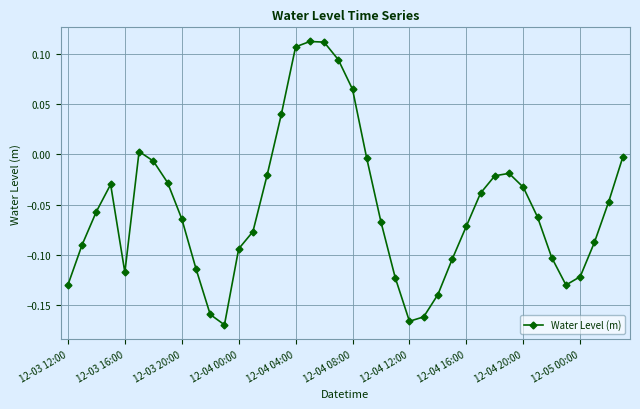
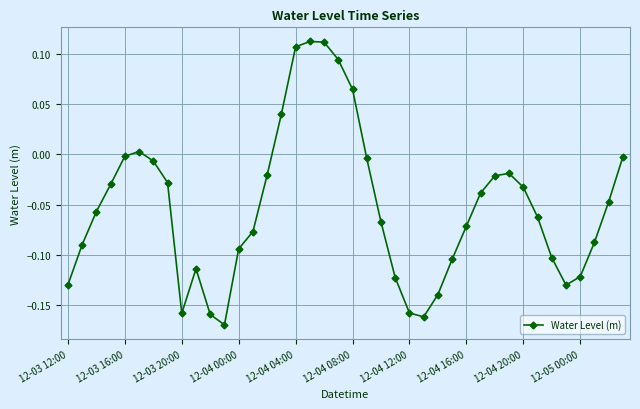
12-03 16:00: -0.117 -> -0.002
12-03 20:00: -0.064 -> -0.158
12-04 12:00: -0.166 -> -0.158
